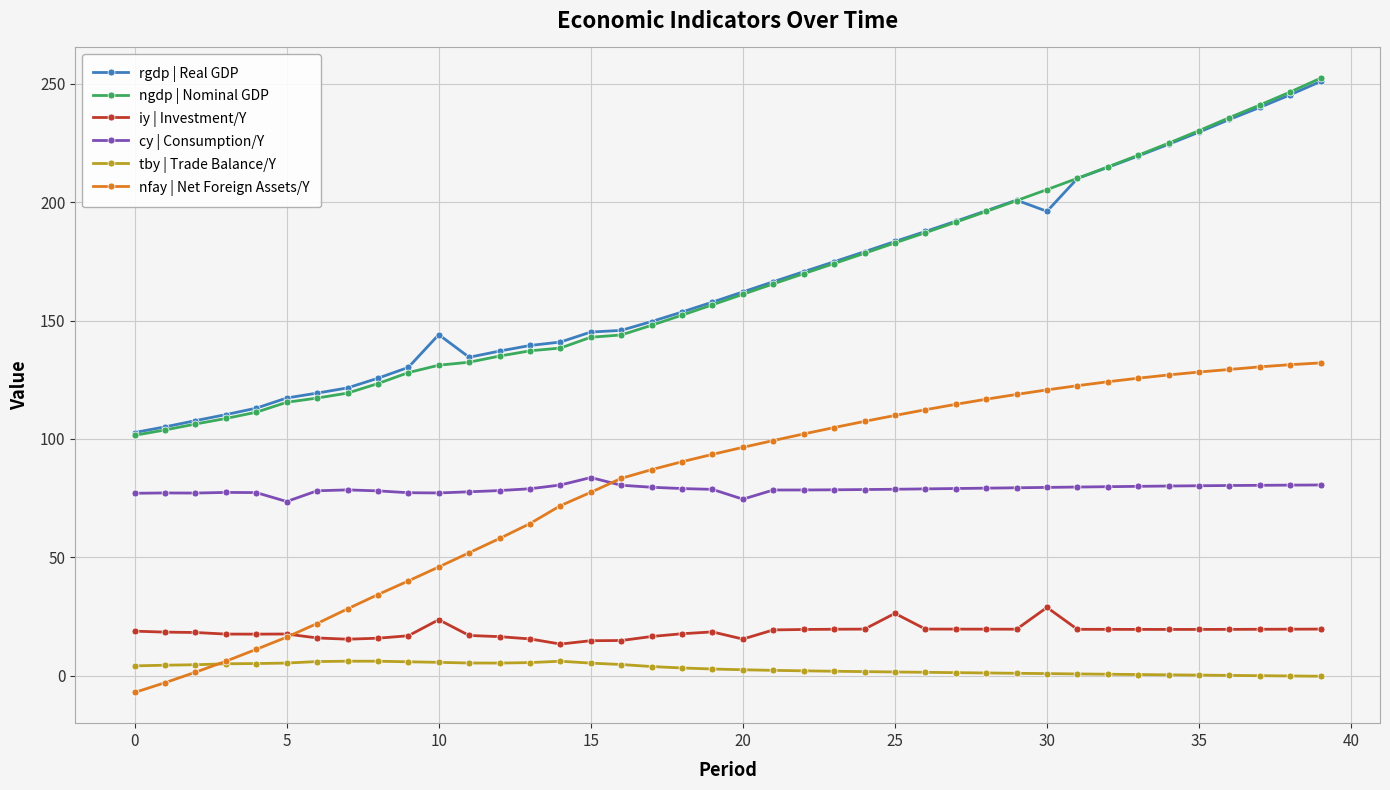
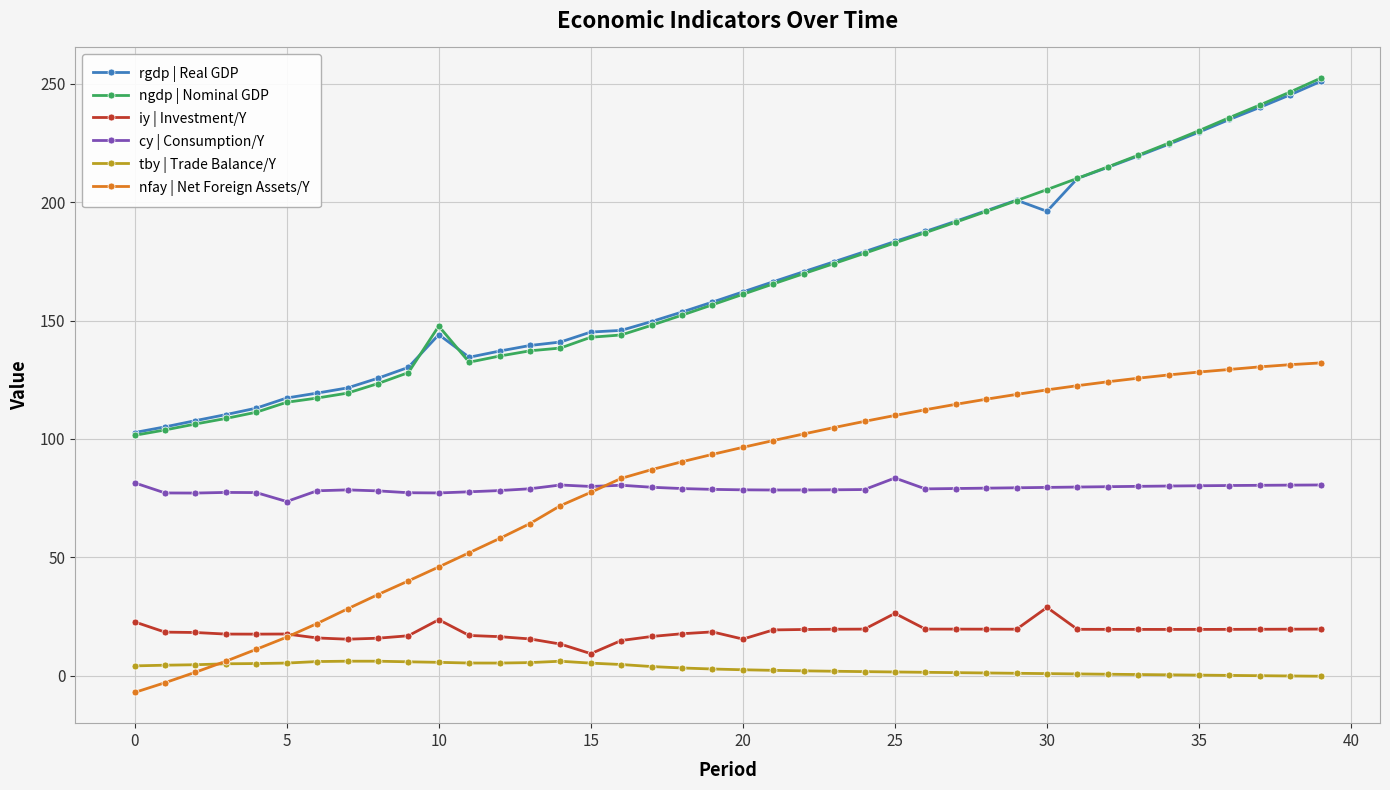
iy | Investment/Y, 0: 19 -> 23
cy | Consumption/Y, 0: 77 -> 81
ngdp | Nominal GDP, 10: 131 -> 148
iy | Investment/Y, 15: 15 -> 9
cy | Consumption/Y, 15: 84 -> 80
cy | Consumption/Y, 20: 75 -> 79
cy | Consumption/Y, 25: 79 -> 84
